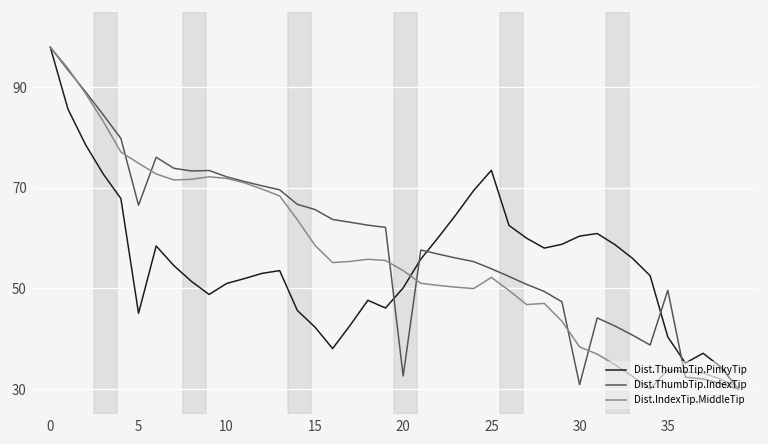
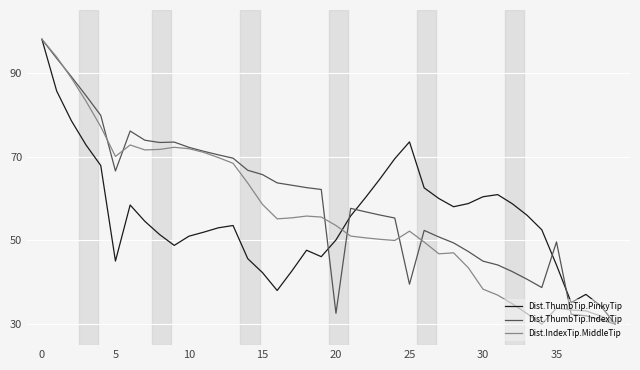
Dist.IndexTip.MiddleTip, 5: 75 -> 70
Dist.ThumbTip.IndexTip, 25: 54 -> 40
Dist.ThumbTip.IndexTip, 30: 31 -> 45
Dist.ThumbTip.PinkyTip, 35: 40 -> 44
